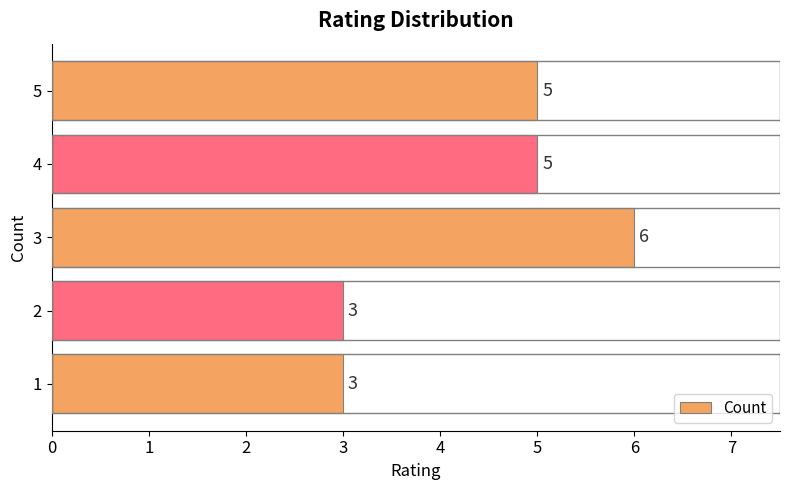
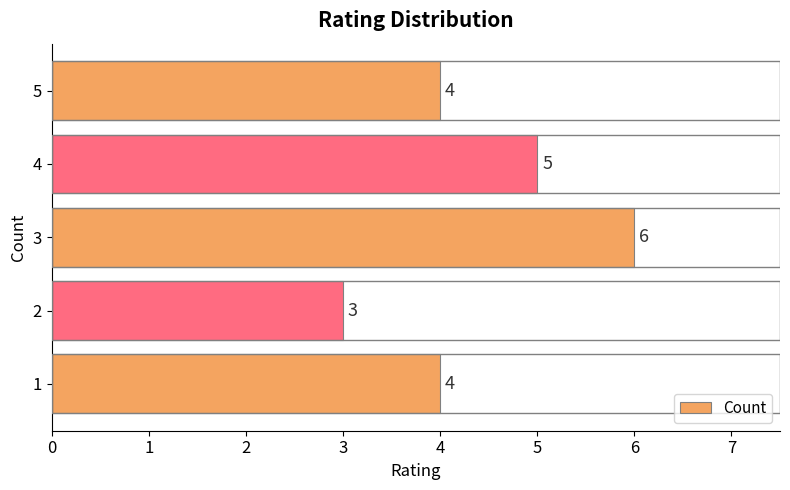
5: 5 -> 4
1: 3 -> 4
